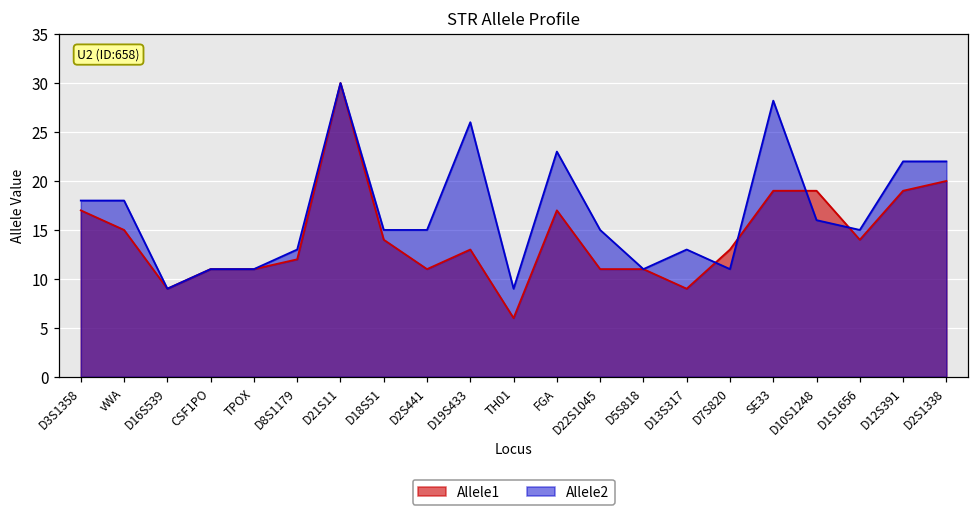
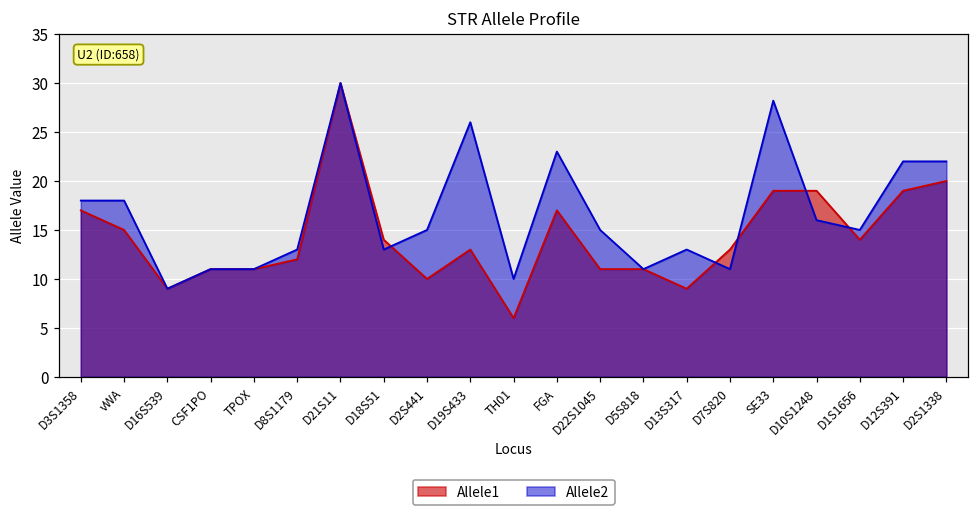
Allele2, D18S51: 15 -> 13
Allele1, D2S441: 11 -> 10
Allele2, TH01: 9 -> 10
